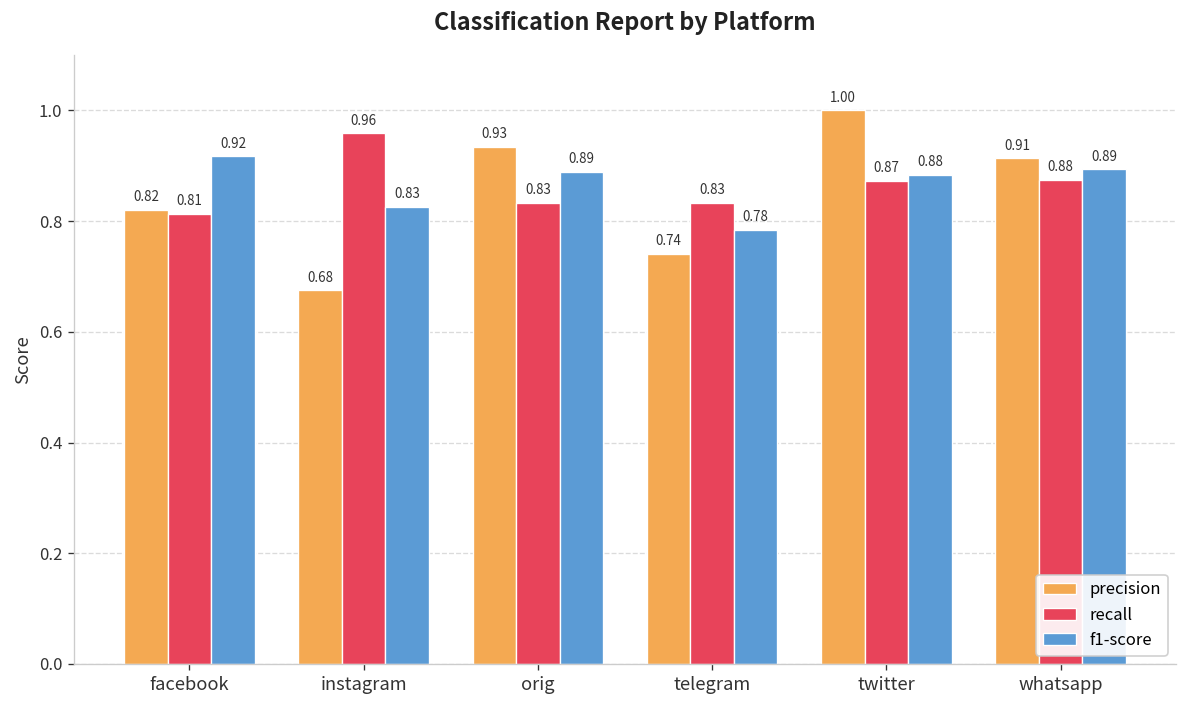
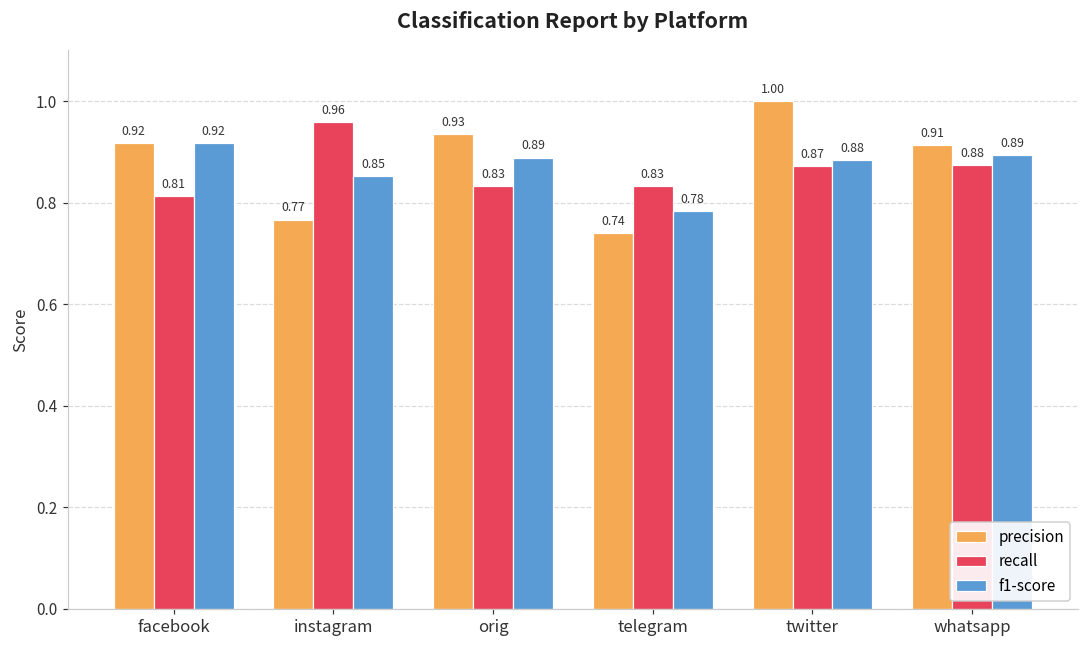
precision, facebook: 0.82 -> 0.92
precision, instagram: 0.68 -> 0.77
f1-score, instagram: 0.83 -> 0.85
